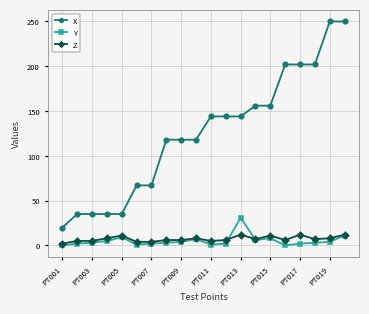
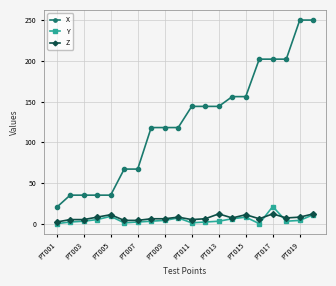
Y, PT013: 30 -> 0
Y, PT017: 0 -> 20
